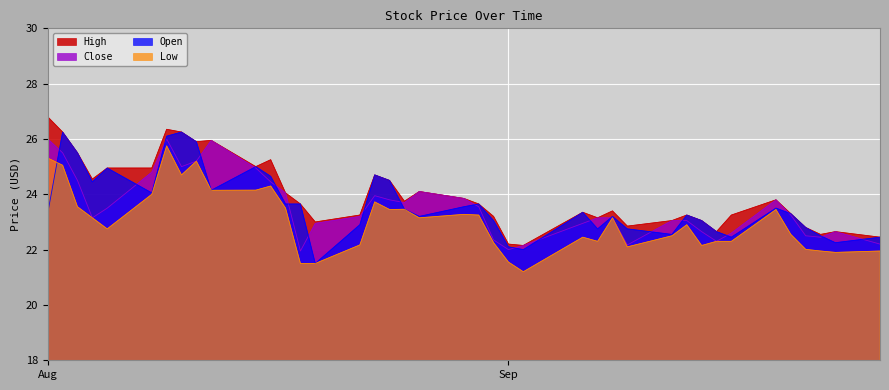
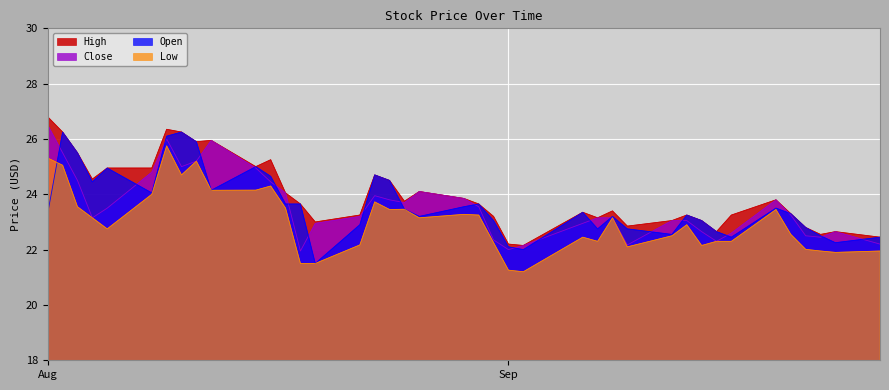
Close, Aug: 26.0 -> 26.5
Low, Sep: 21.5 -> 21.3
